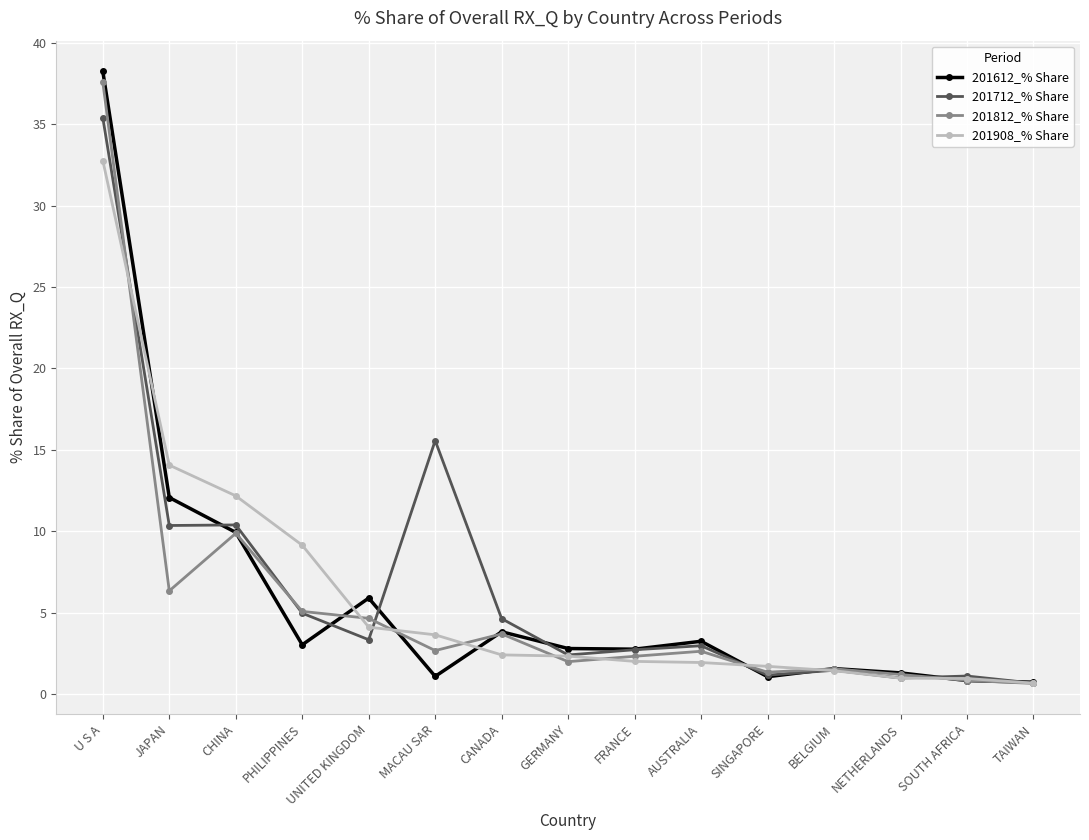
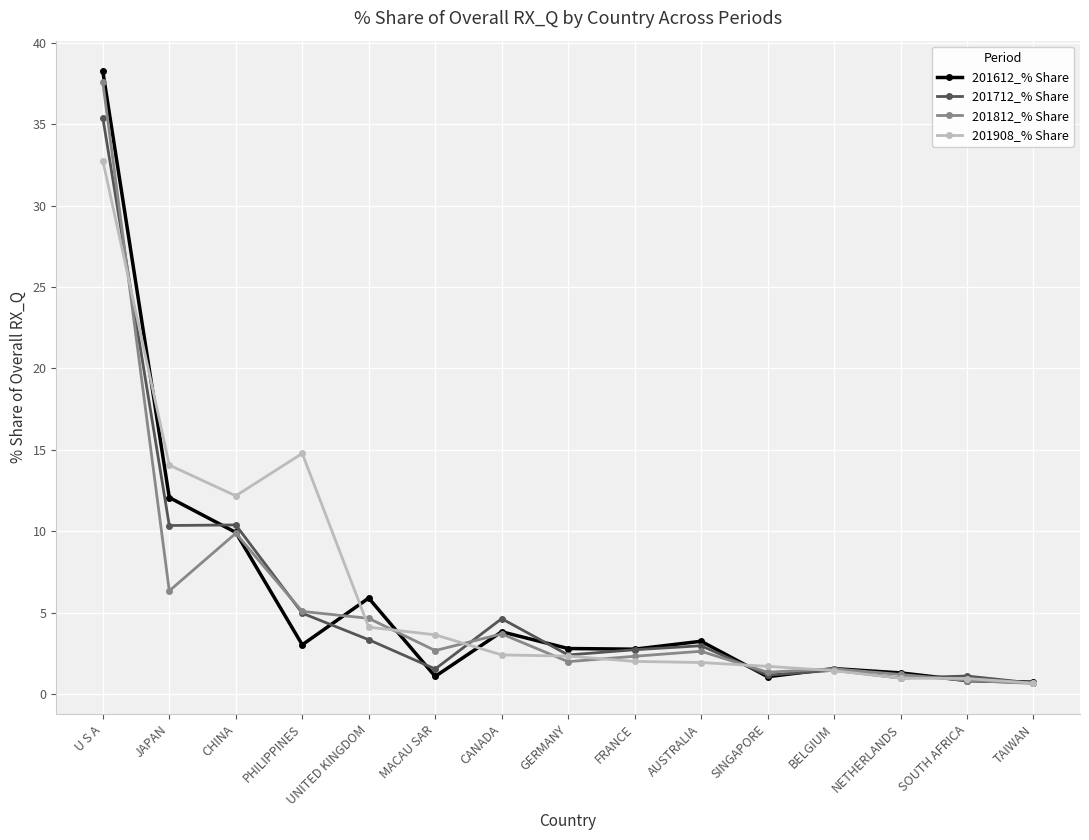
201908_% Share, PHILIPPINES: 9.1 -> 14.8
201712_% Share, MACAU SAR: 15.6 -> 1.5
